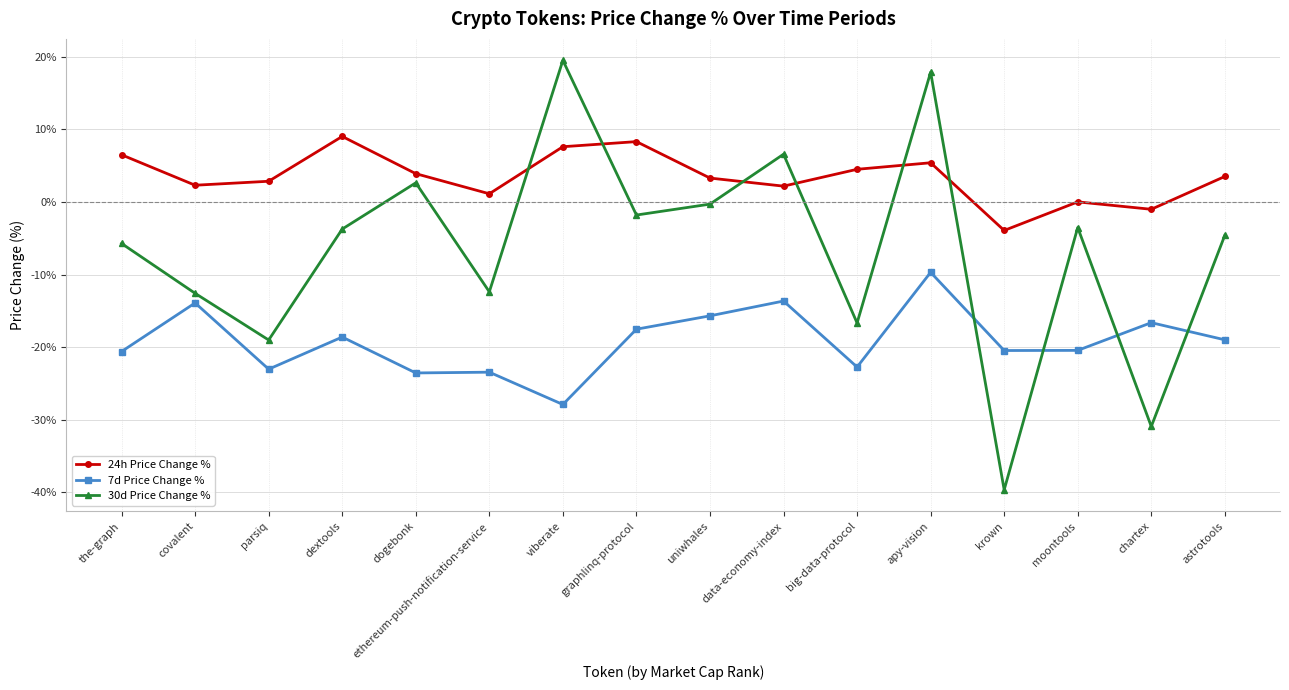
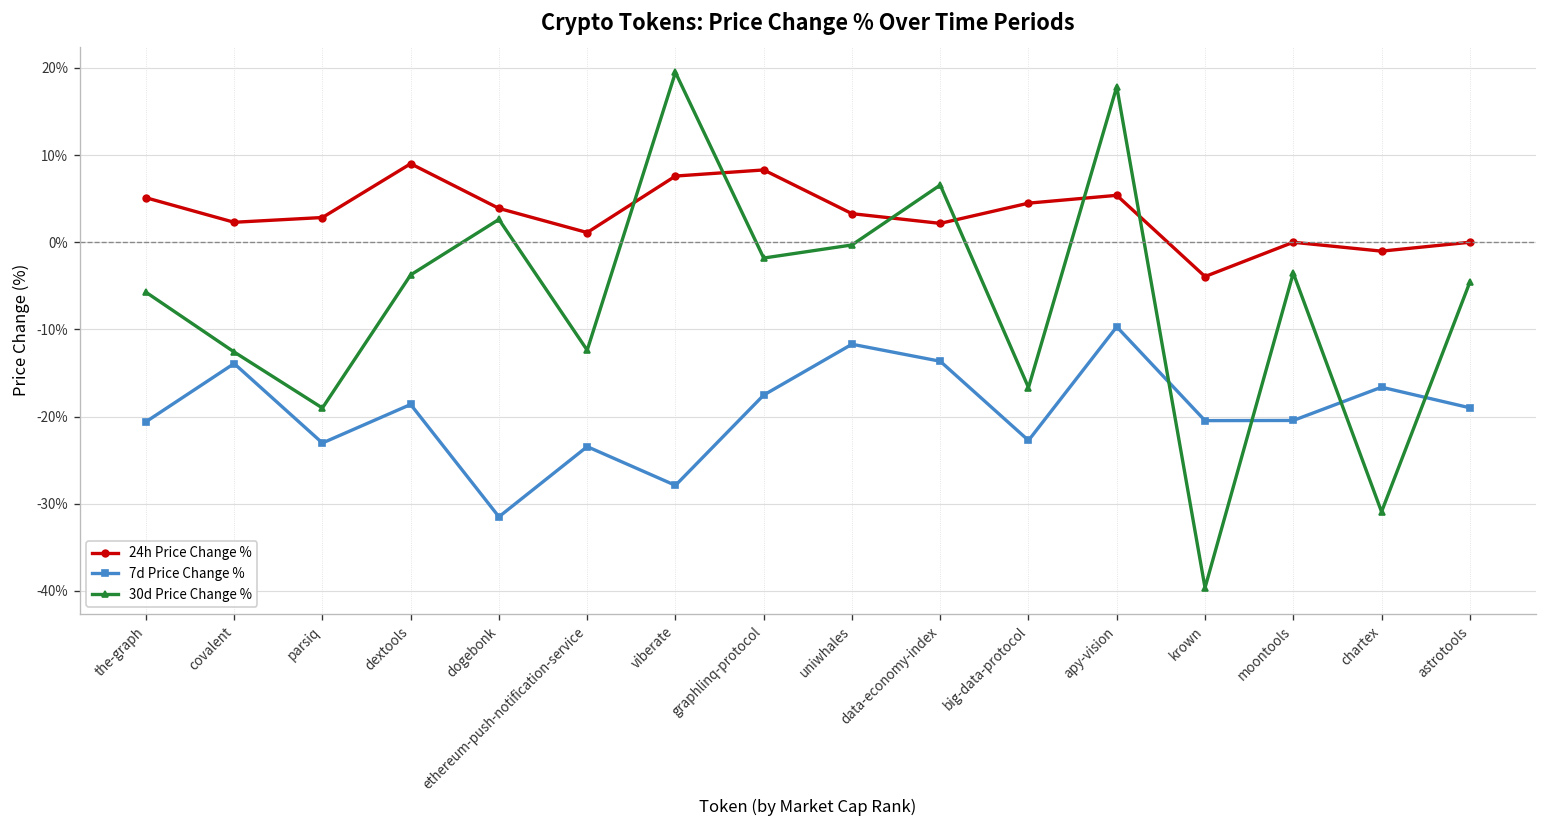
24h Price Change %, the-graph: 6% -> 5%
7d Price Change %, dogebonk: -24% -> -31%
7d Price Change %, uniwhales: -16% -> -12%
24h Price Change %, astrotools: 4% -> 0%
